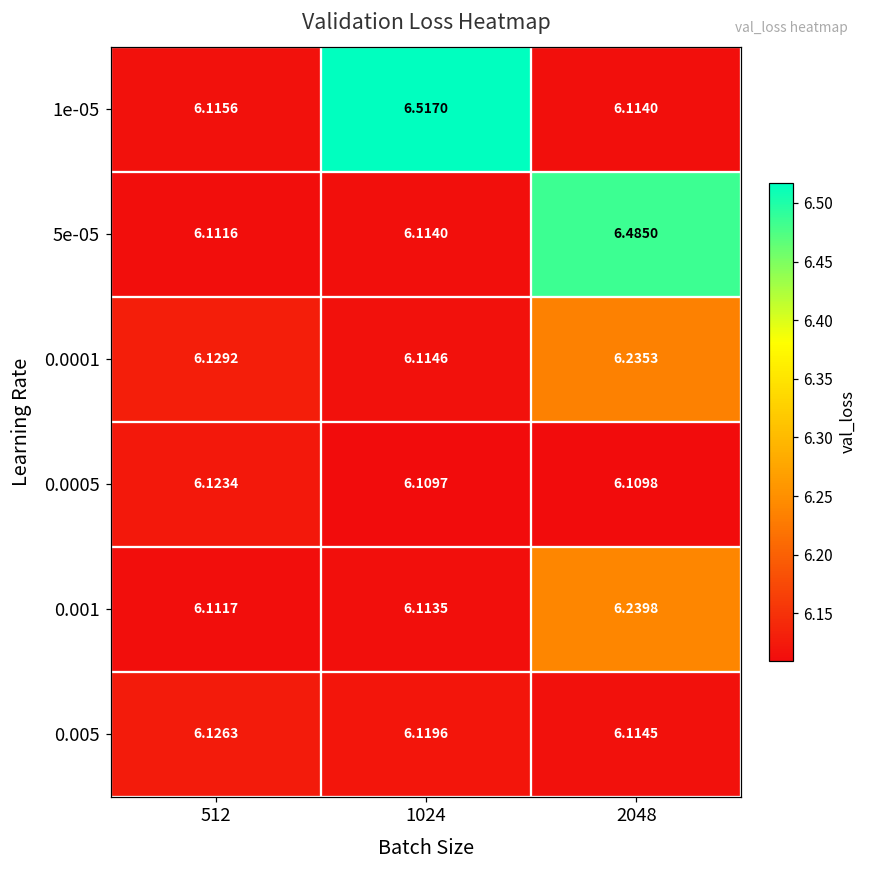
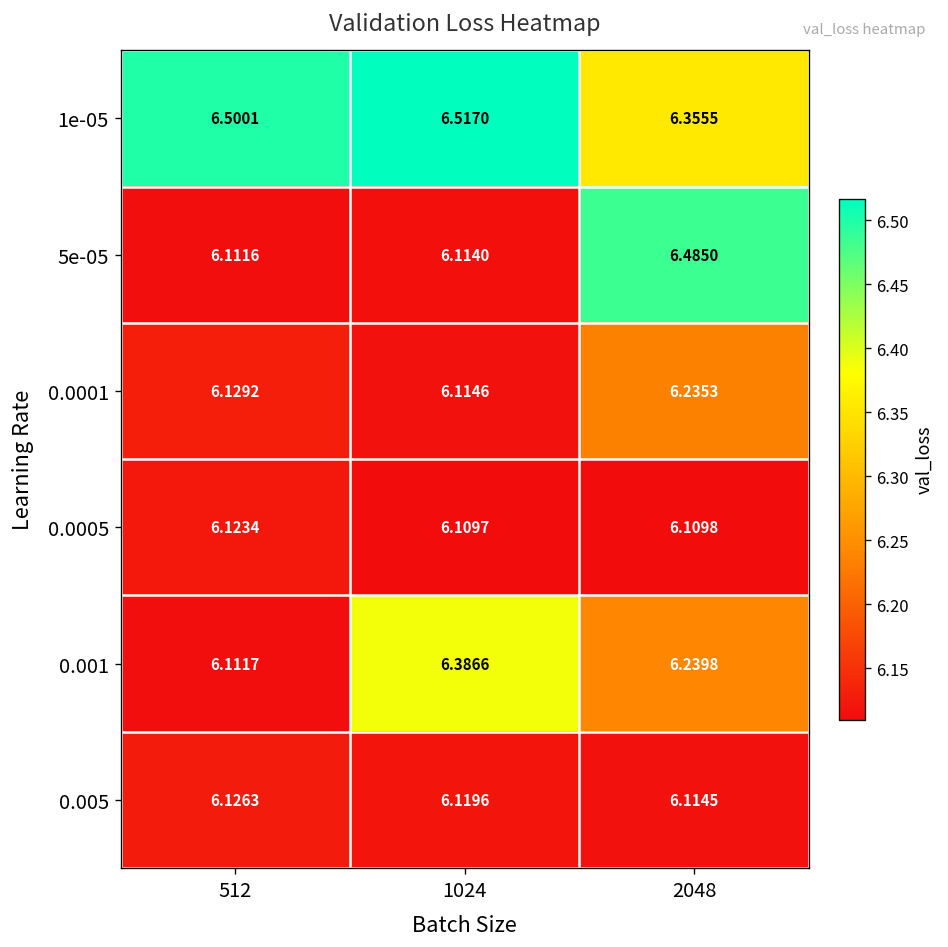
1e-05, 512: 6.1156 -> 6.5001
1e-05, 2048: 6.1140 -> 6.3555
0.001, 1024: 6.1135 -> 6.3866
